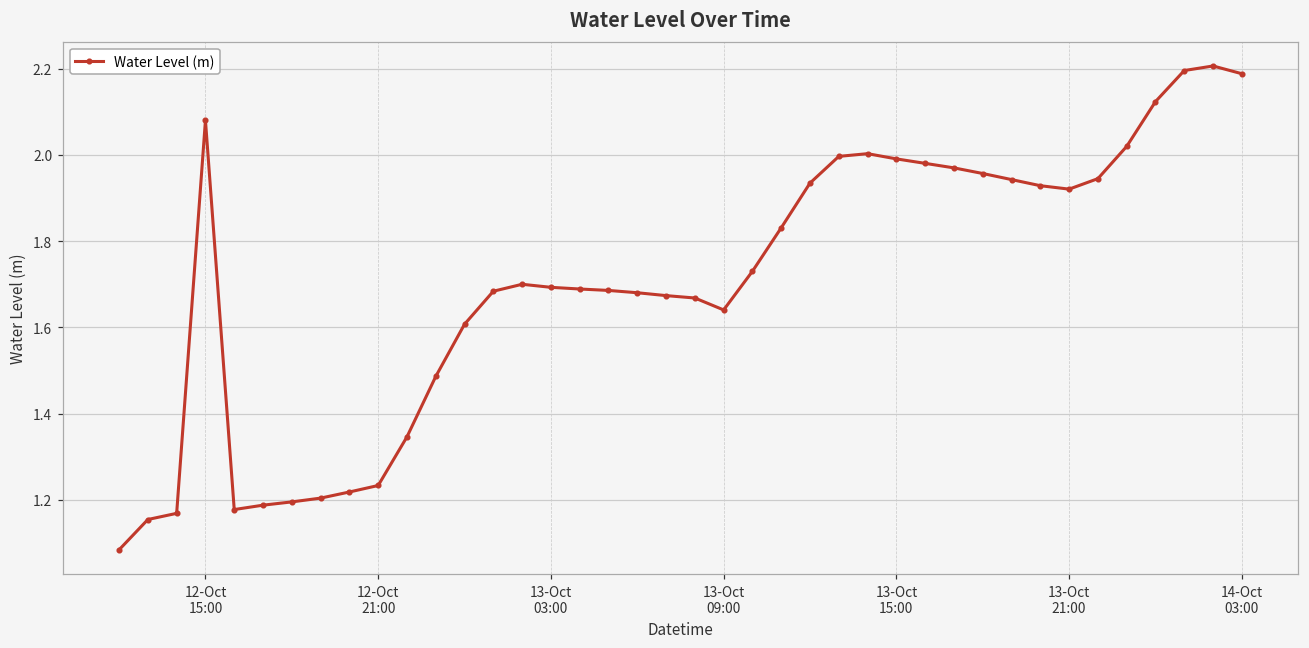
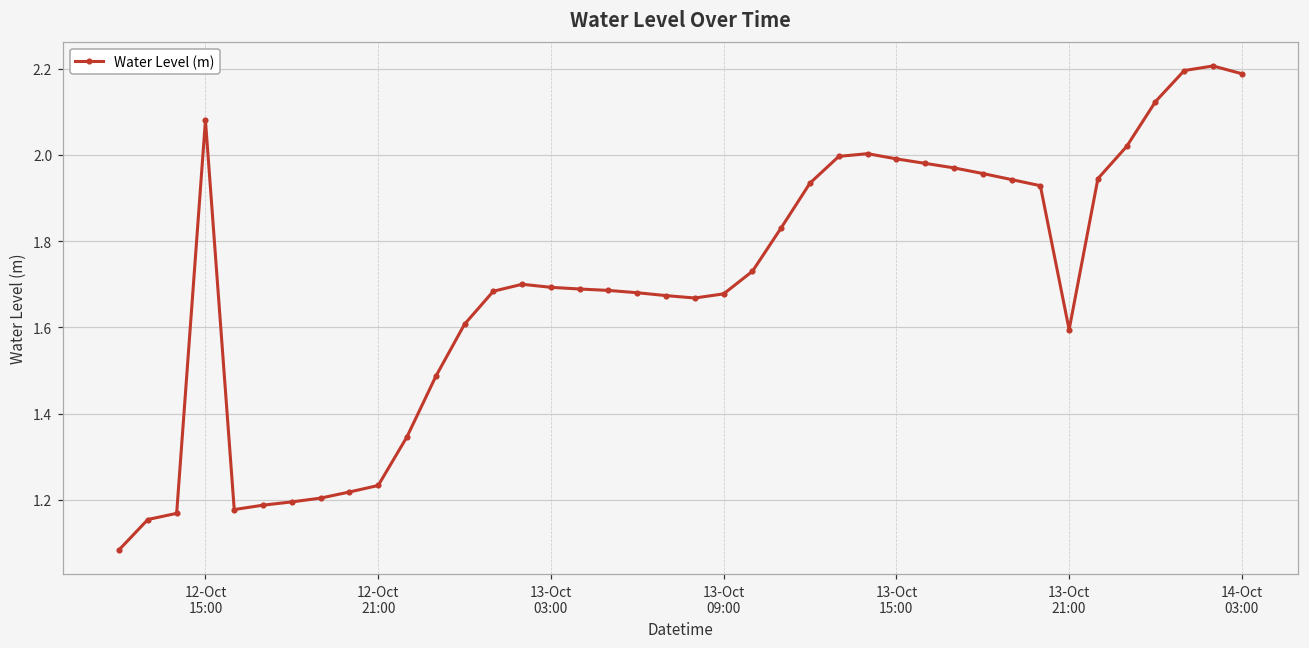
13-Oct 09:00: 1.64 -> 1.68
13-Oct 21:00: 1.92 -> 1.59
